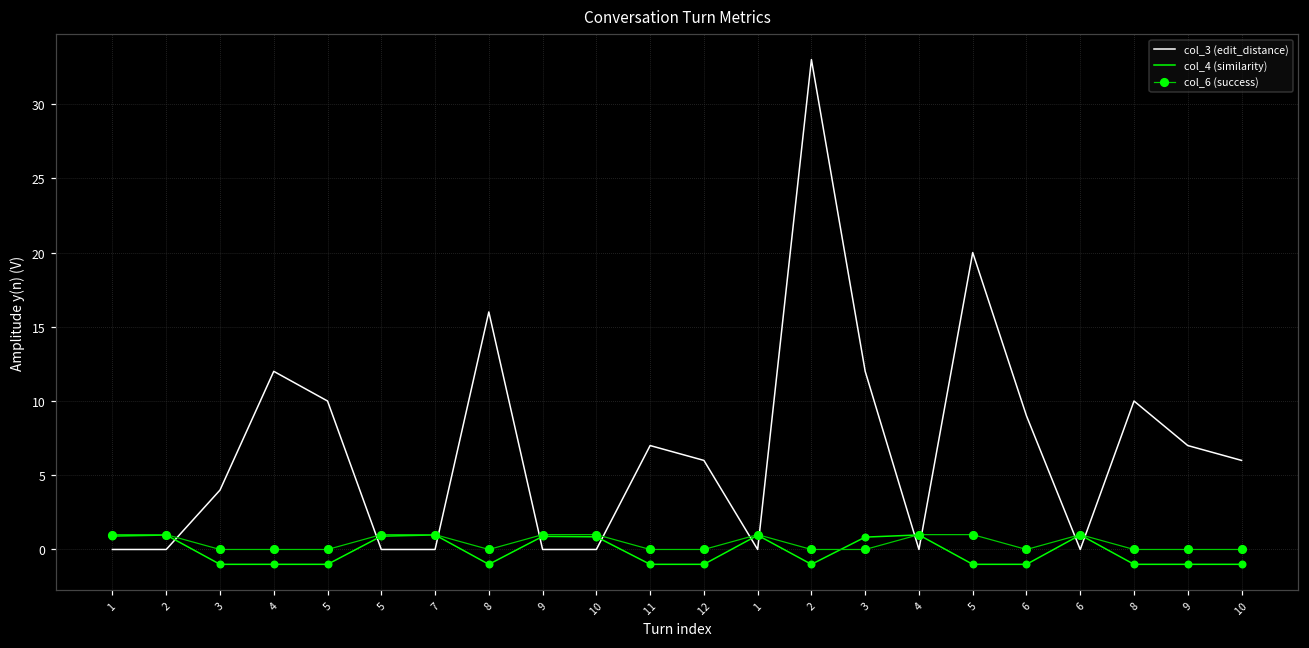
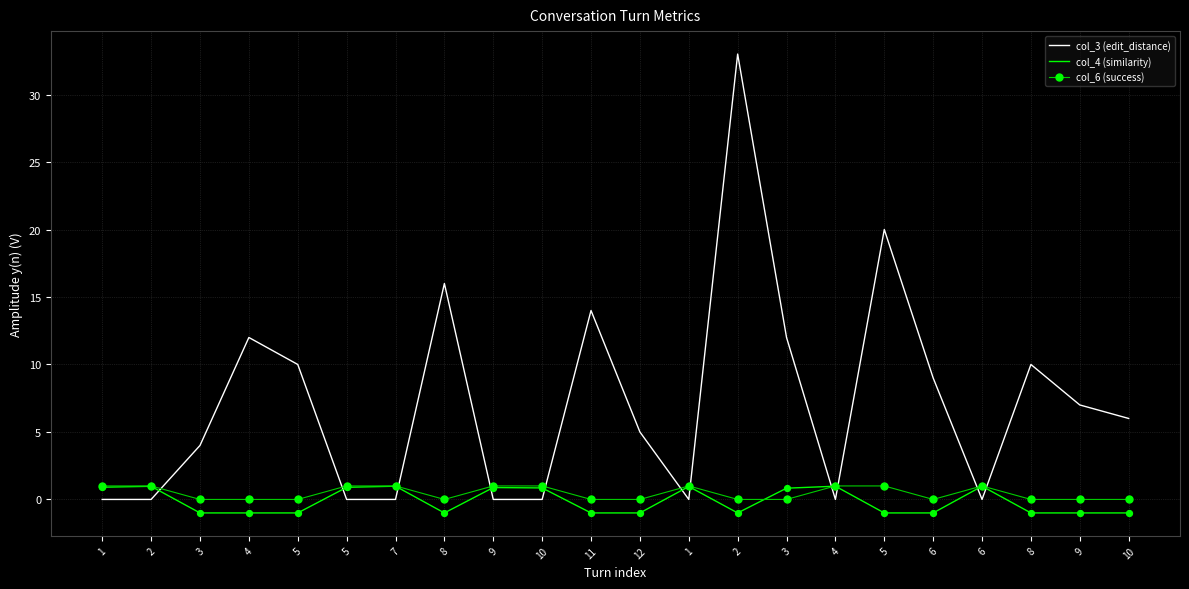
col_3 (edit_distance), 11: 7 -> 14
col_3 (edit_distance), 12: 6 -> 5
